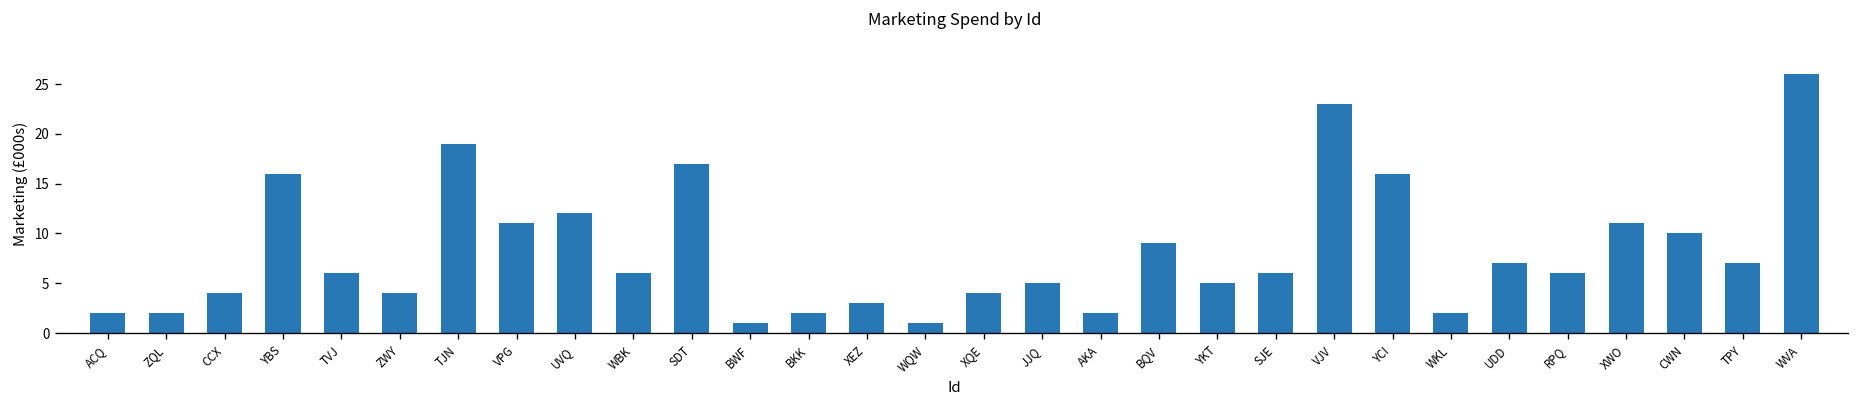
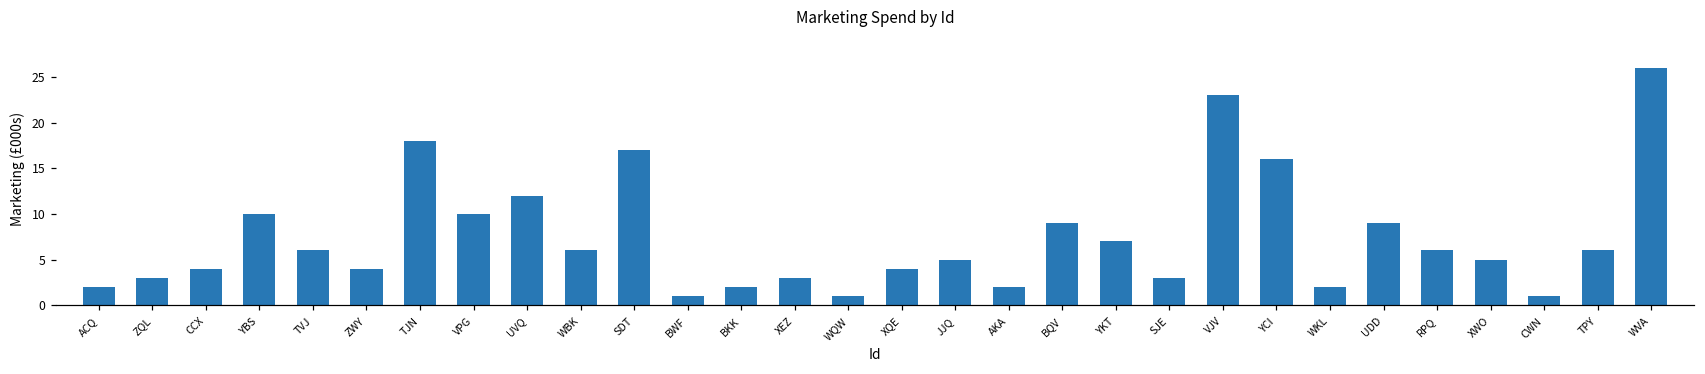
ZQL: 2 -> 3
YBS: 16 -> 10
TJN: 19 -> 18
VPG: 11 -> 10
YKT: 5 -> 7
SJE: 6 -> 3
UDD: 7 -> 9
XWO: 11 -> 5
CWN: 10 -> 1
TPY: 7 -> 6
